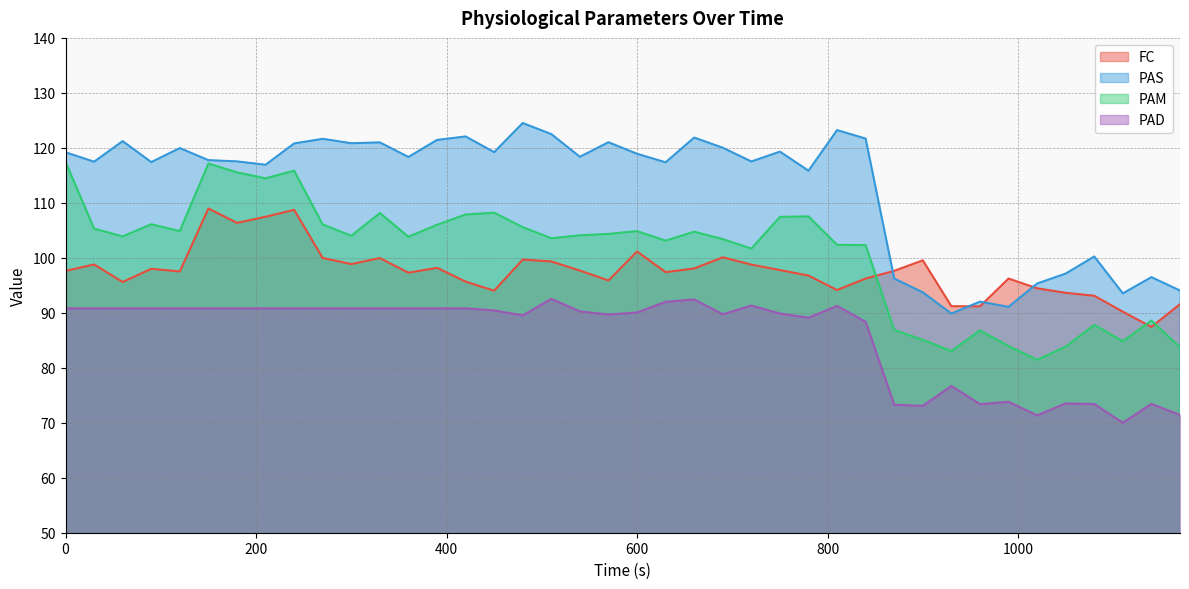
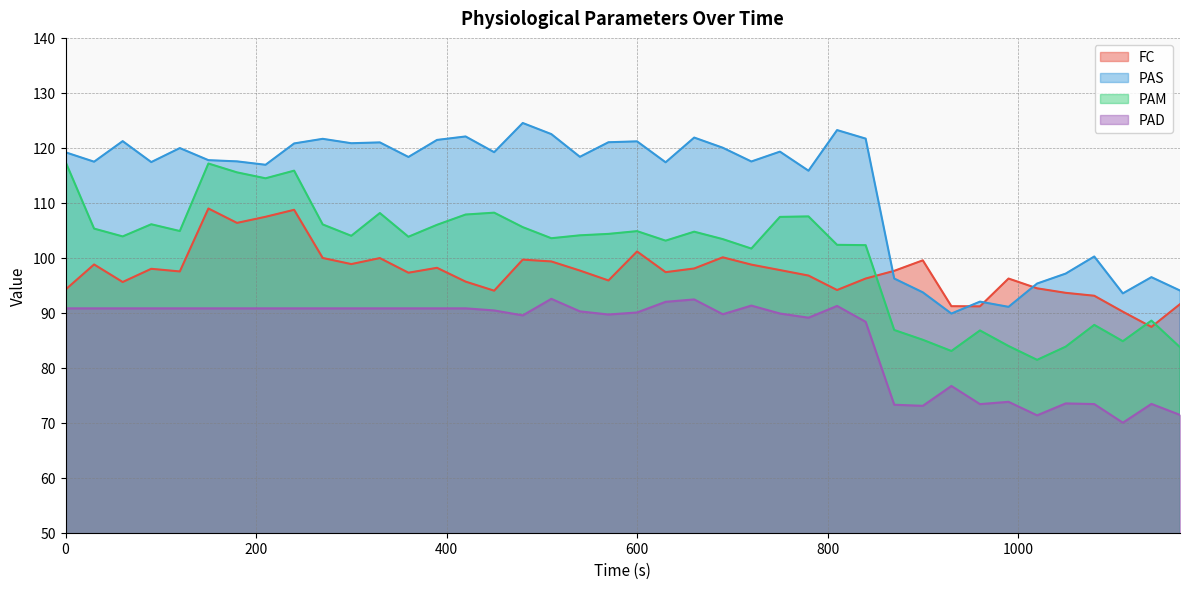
FC, 0: 98 -> 94
PAS, 600: 119 -> 121
